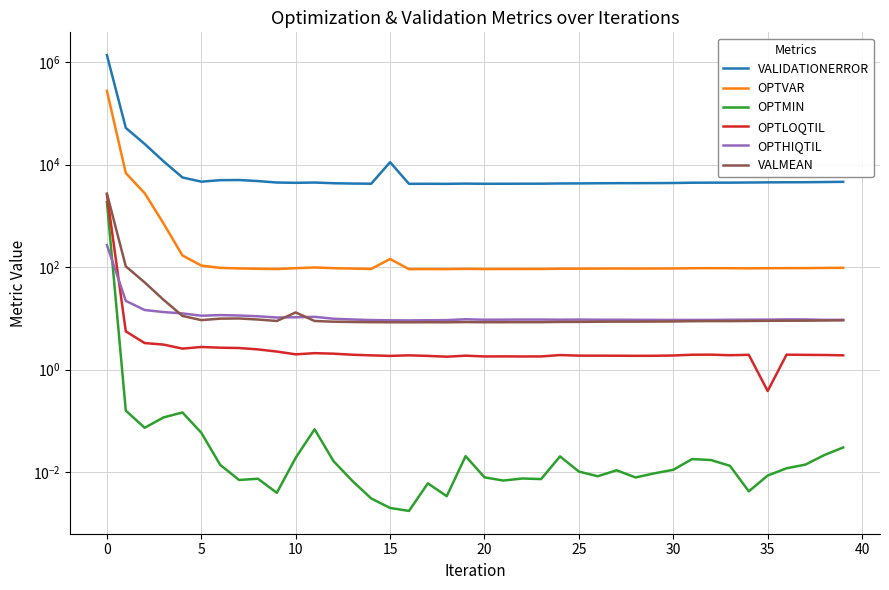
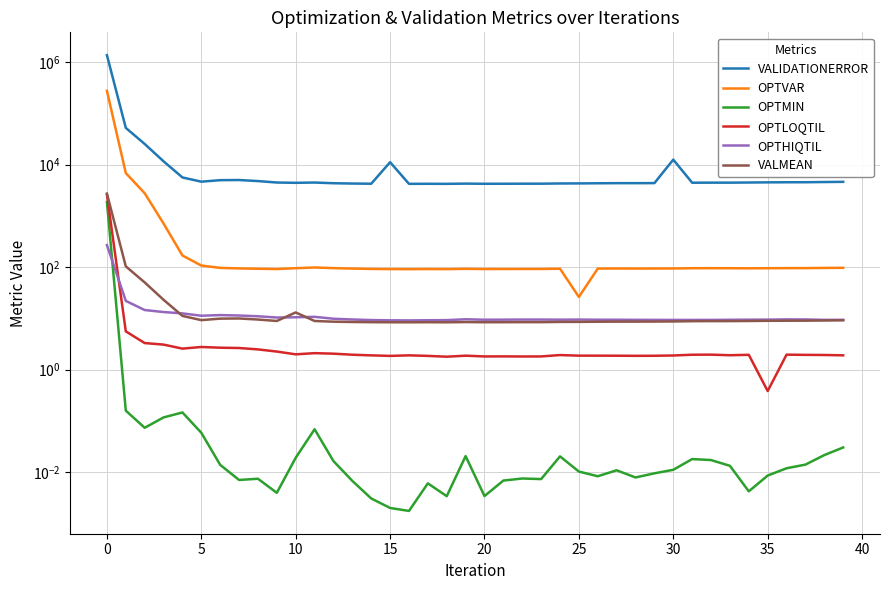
OPTVAR, 15: 140 -> 90
OPTMIN, 20: 0.008 -> 0.003
OPTVAR, 25: 90 -> 30
VALIDATIONERROR, 30: 4000 -> 12000
